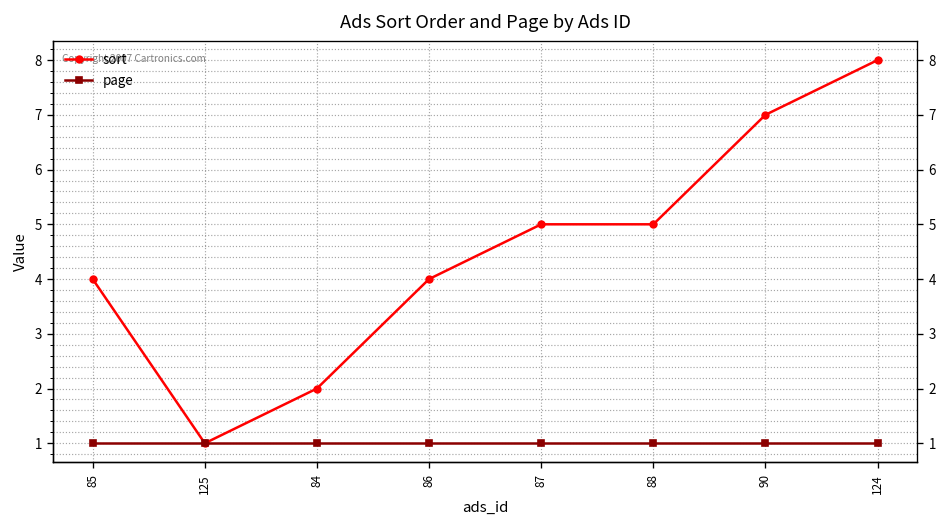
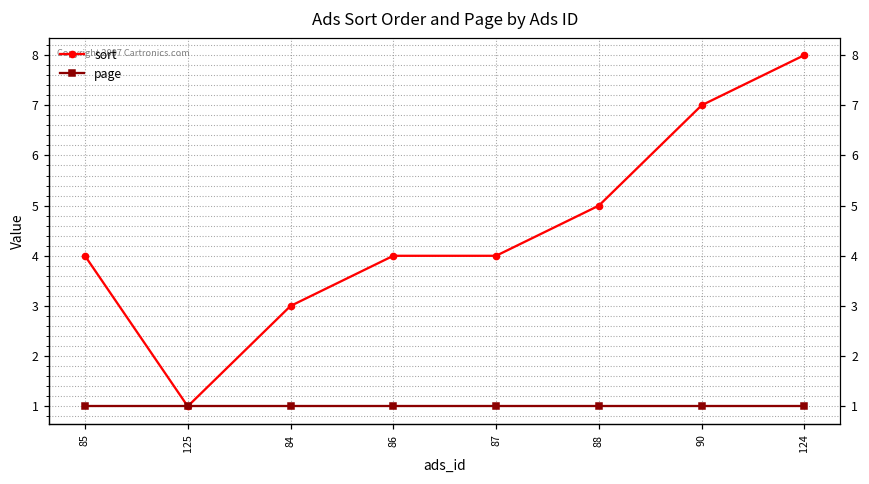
sort, 84: 2 -> 3
sort, 87: 5 -> 4
